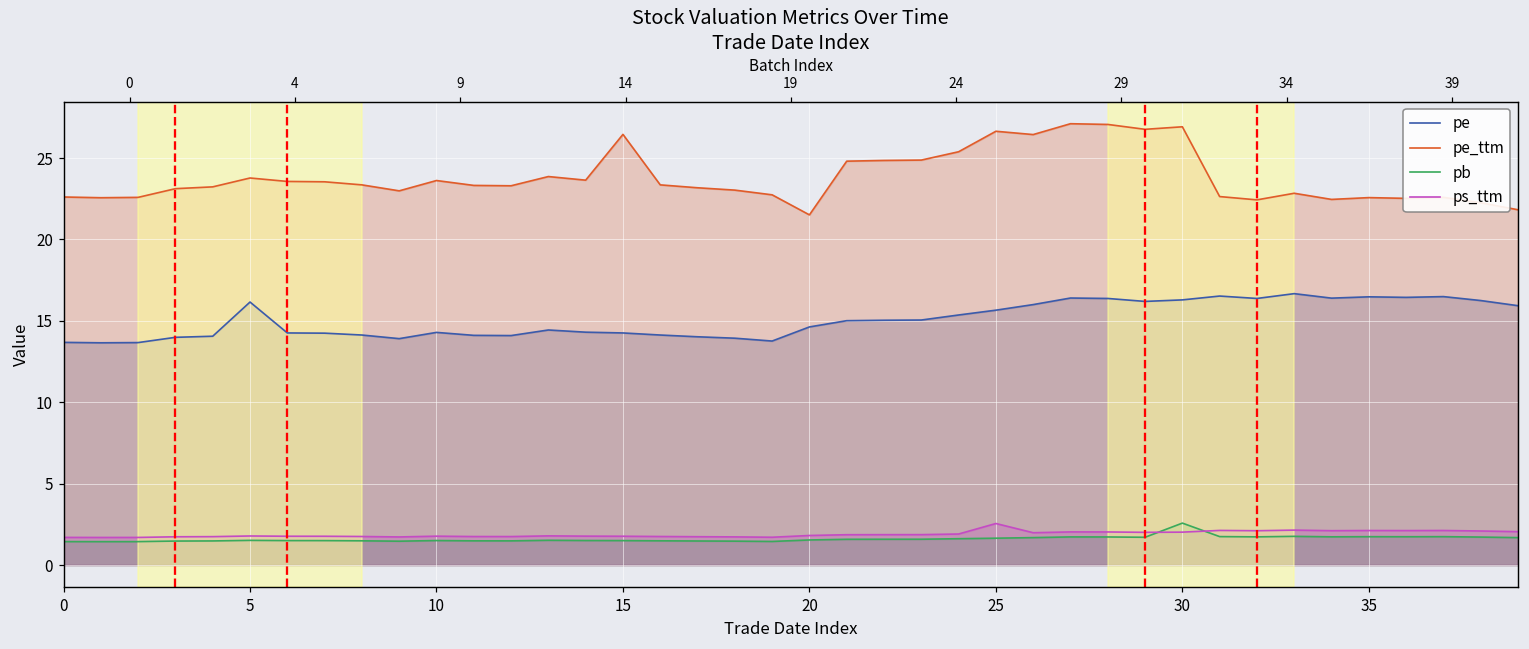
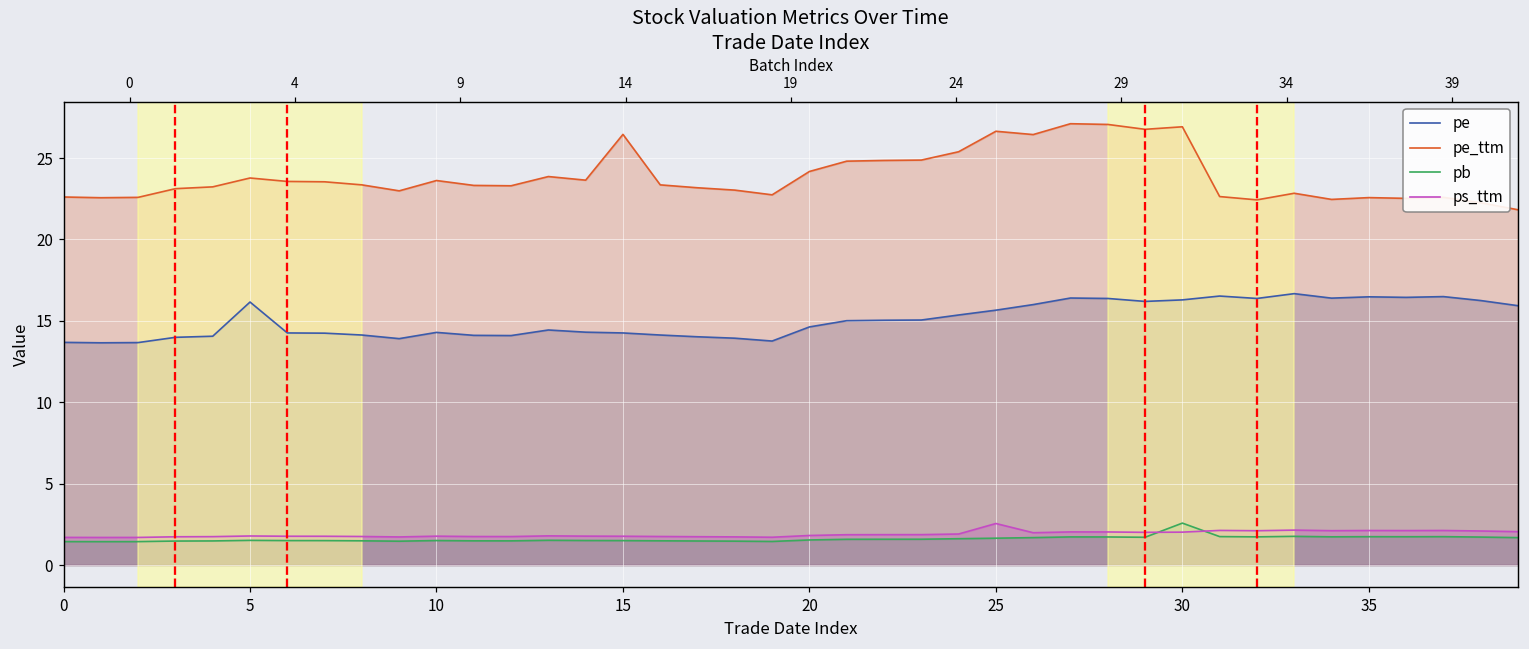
pe_ttm, 20: 21.5 -> 24.2
